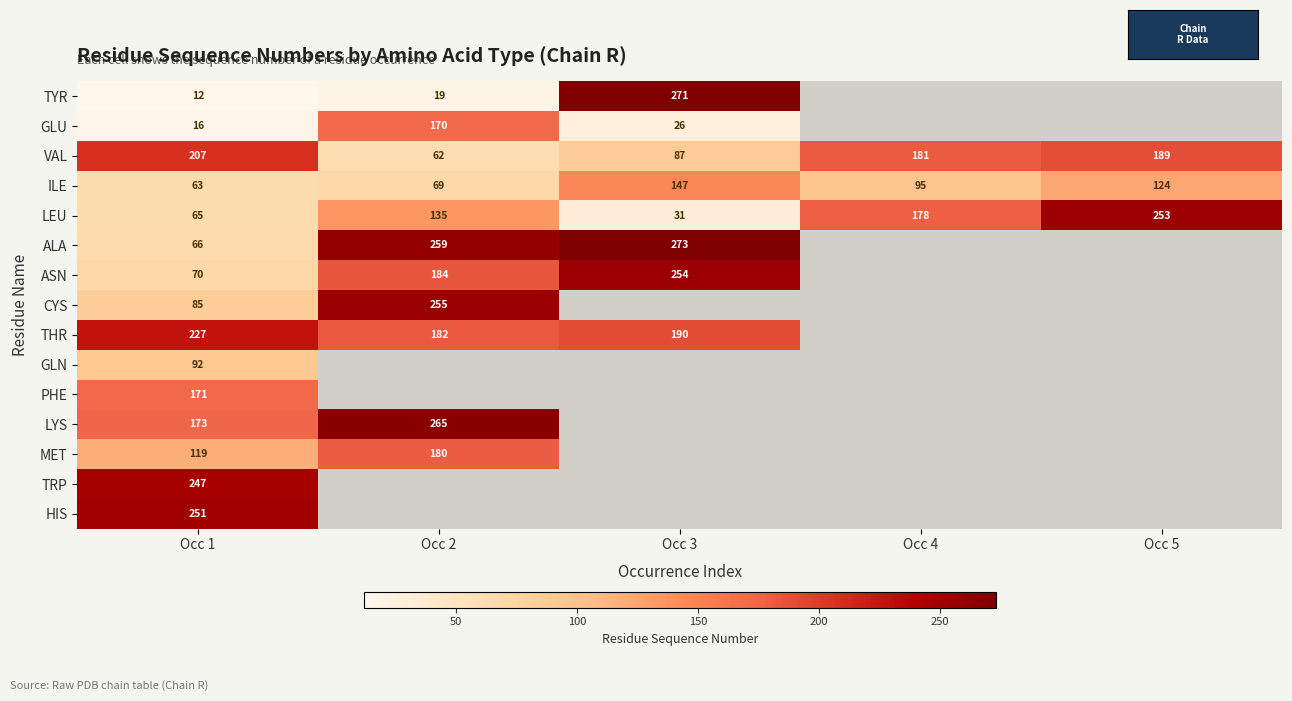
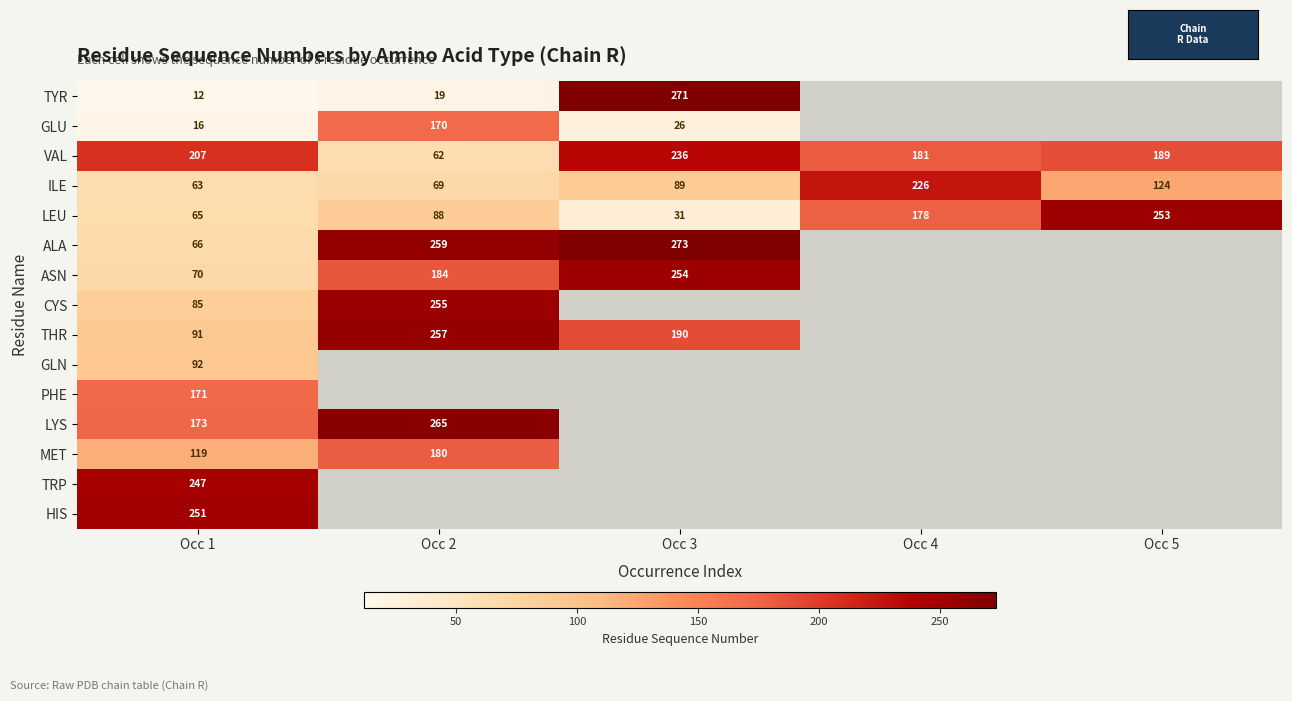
VAL, Occ 3: 87 -> 236
ILE, Occ 3: 147 -> 89
ILE, Occ 4: 95 -> 226
LEU, Occ 2: 135 -> 88
THR, Occ 1: 227 -> 91
THR, Occ 2: 182 -> 257
